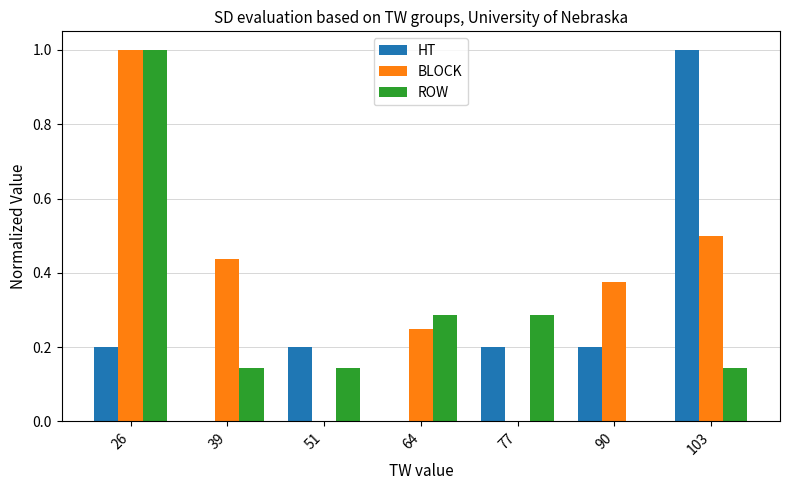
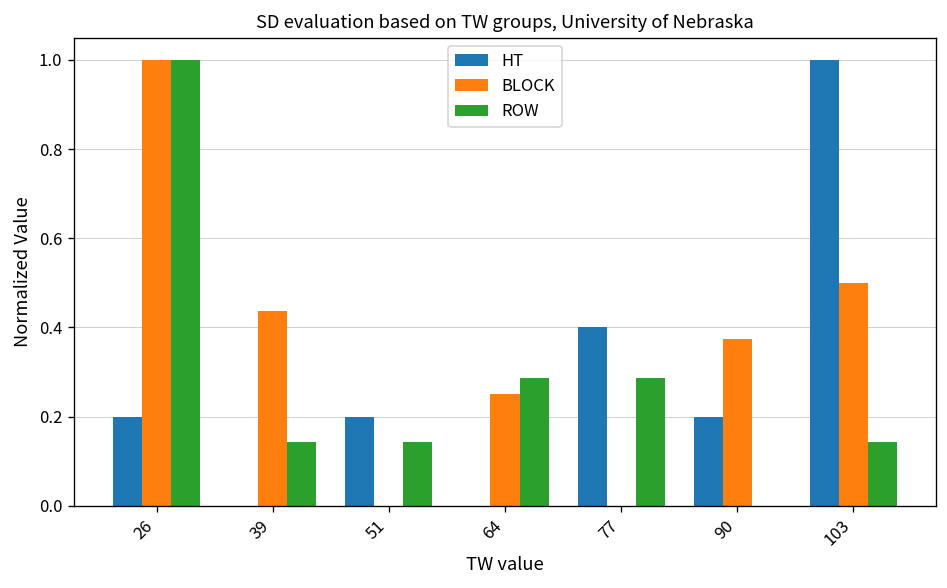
HT, 77: 0.20 -> 0.40
